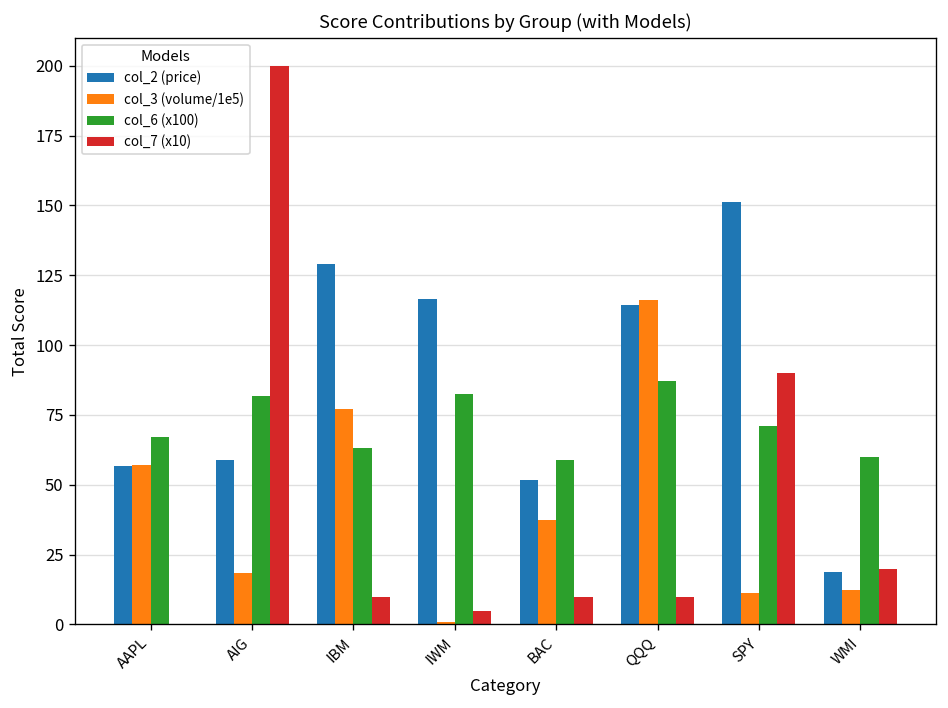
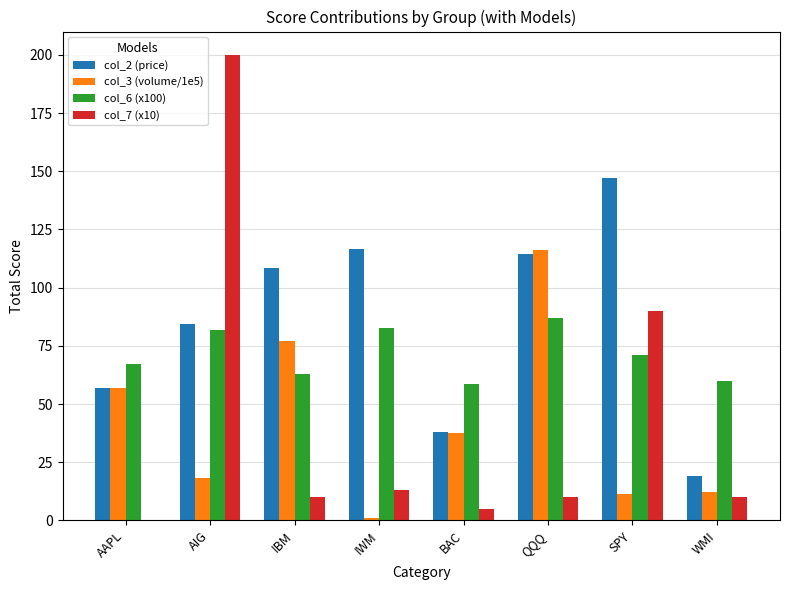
col_2 (price), AIG: 59 -> 85
col_2 (price), IBM: 129 -> 109
col_7 (x10), IWM: 5 -> 13
col_2 (price), BAC: 52 -> 38
col_7 (x10), BAC: 10 -> 5
col_2 (price), SPY: 151 -> 147
col_7 (x10), WMI: 20 -> 10
